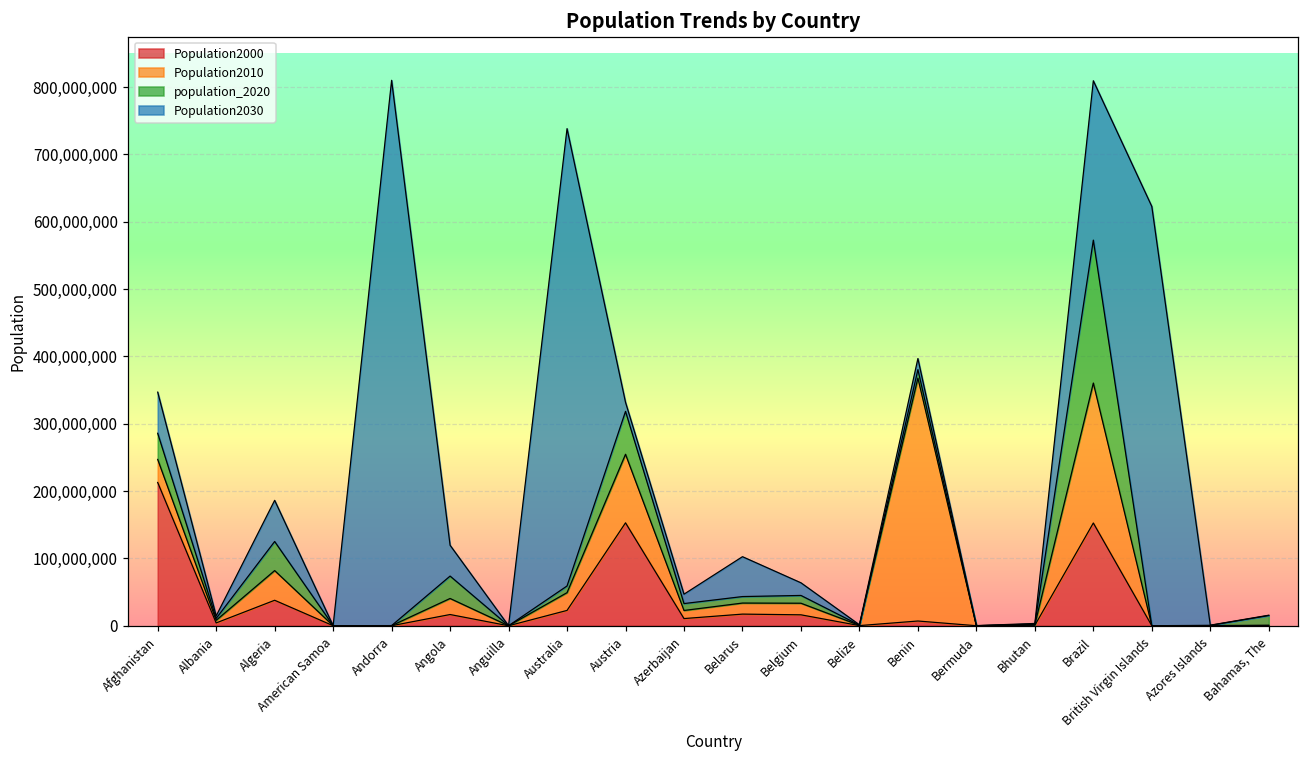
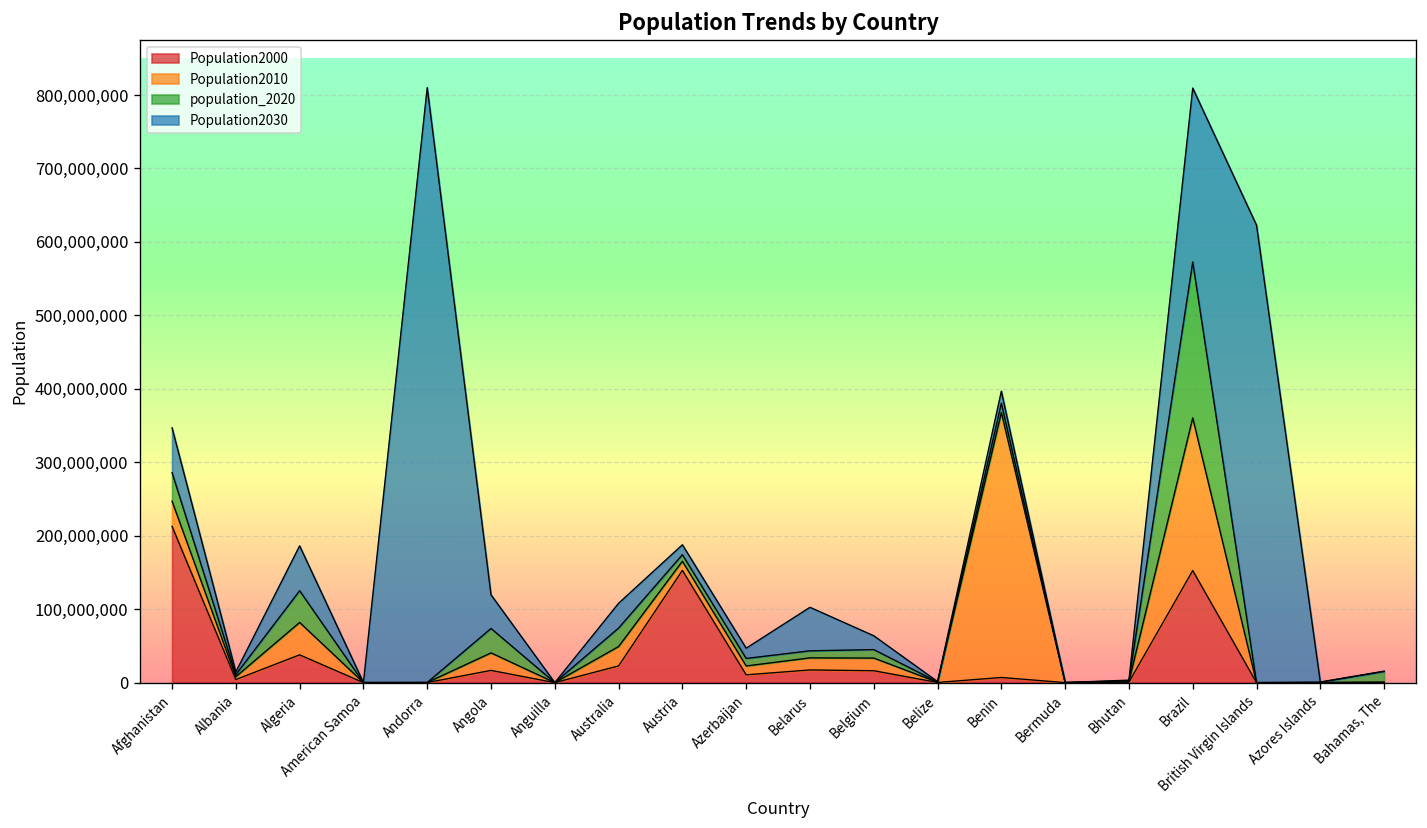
population_2020, Australia: 10,000,000 -> 30,000,000
Population2030, Australia: 680,000,000 -> 30,000,000
Population2010, Austria: 100,000,000 -> 10,000,000
population_2020, Austria: 60,000,000 -> 10,000,000
